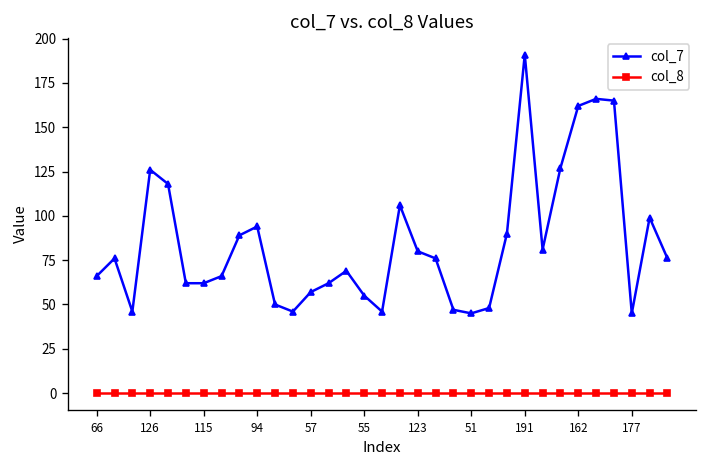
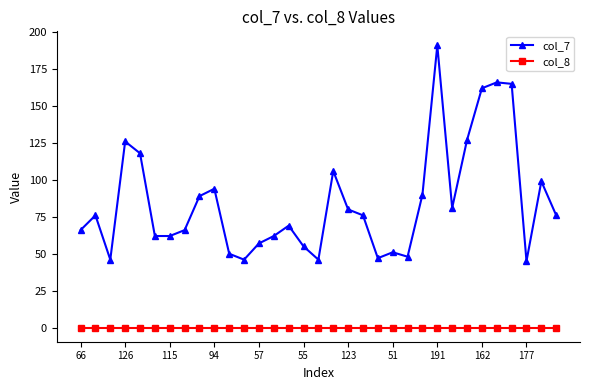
col_7, 51: 45 -> 51
